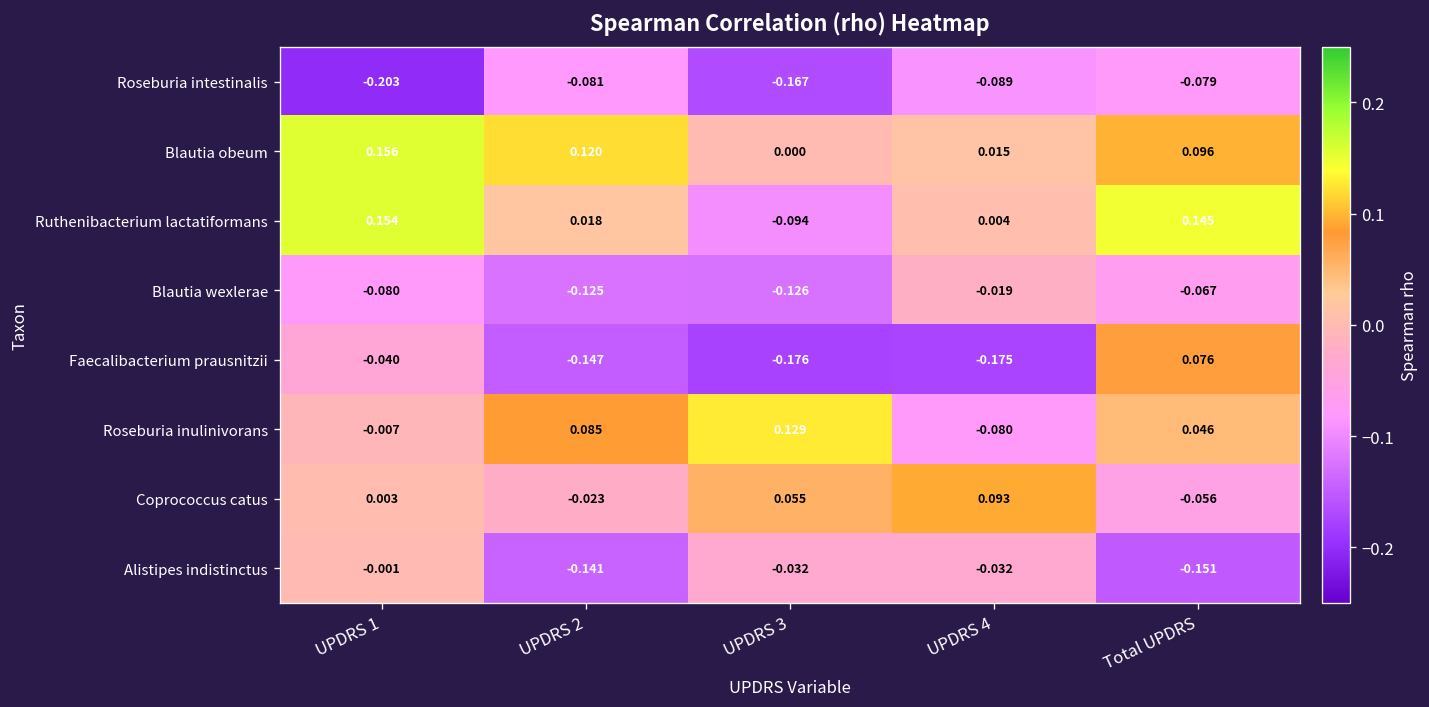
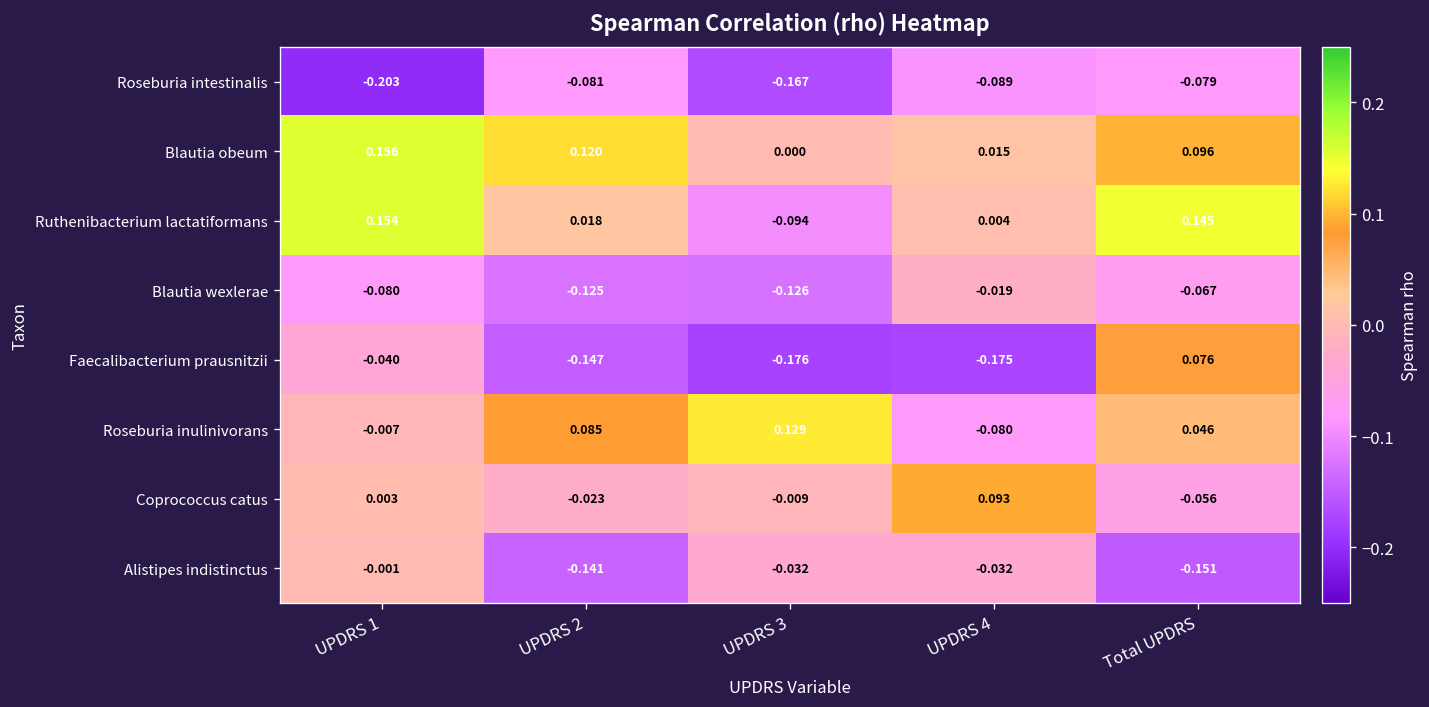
Coprococcus catus, UPDRS 3: 0.055 -> -0.009
